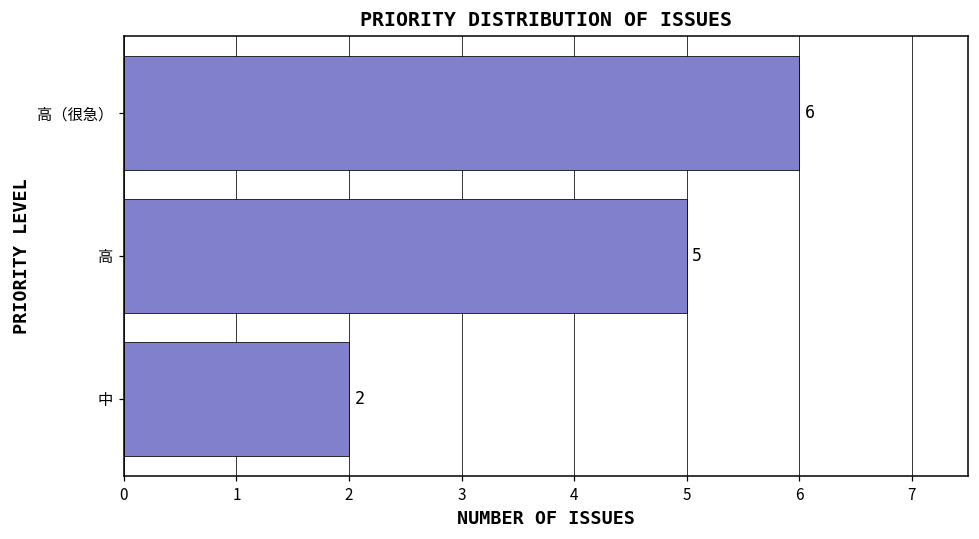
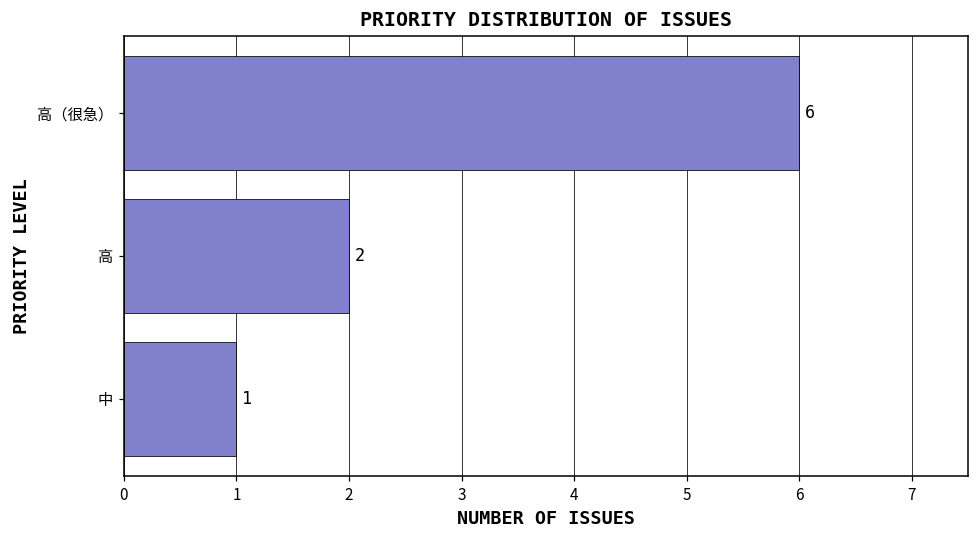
高: 5 -> 2
中: 2 -> 1
